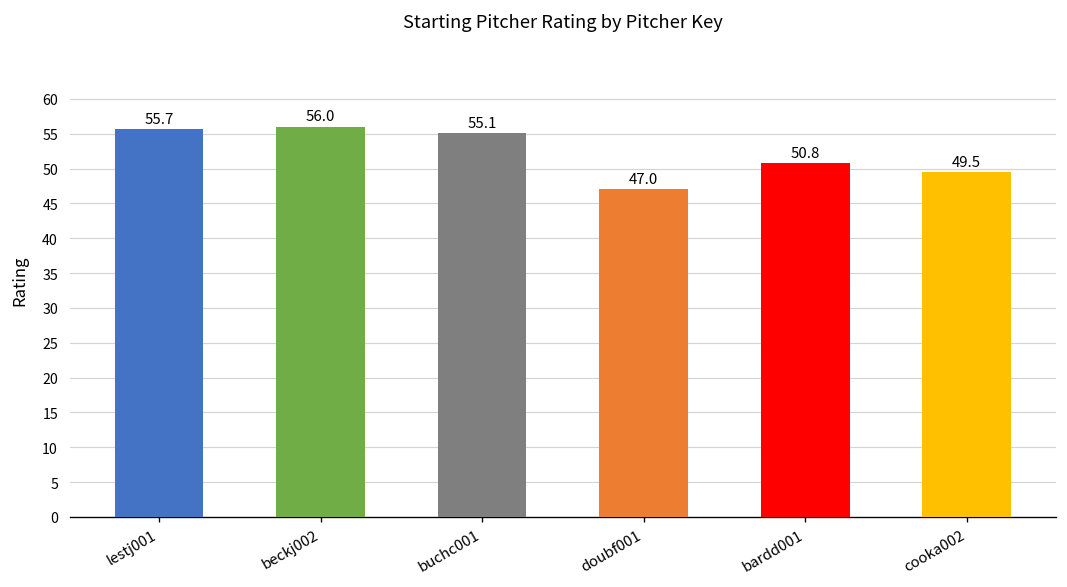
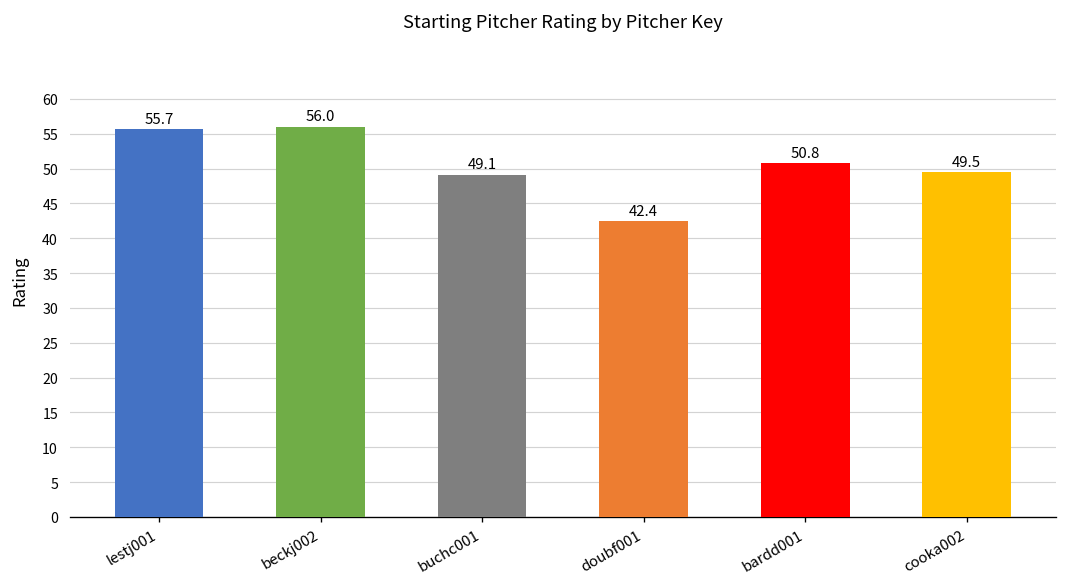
buchc001: 55.1 -> 49.1
doubf001: 47.0 -> 42.4
